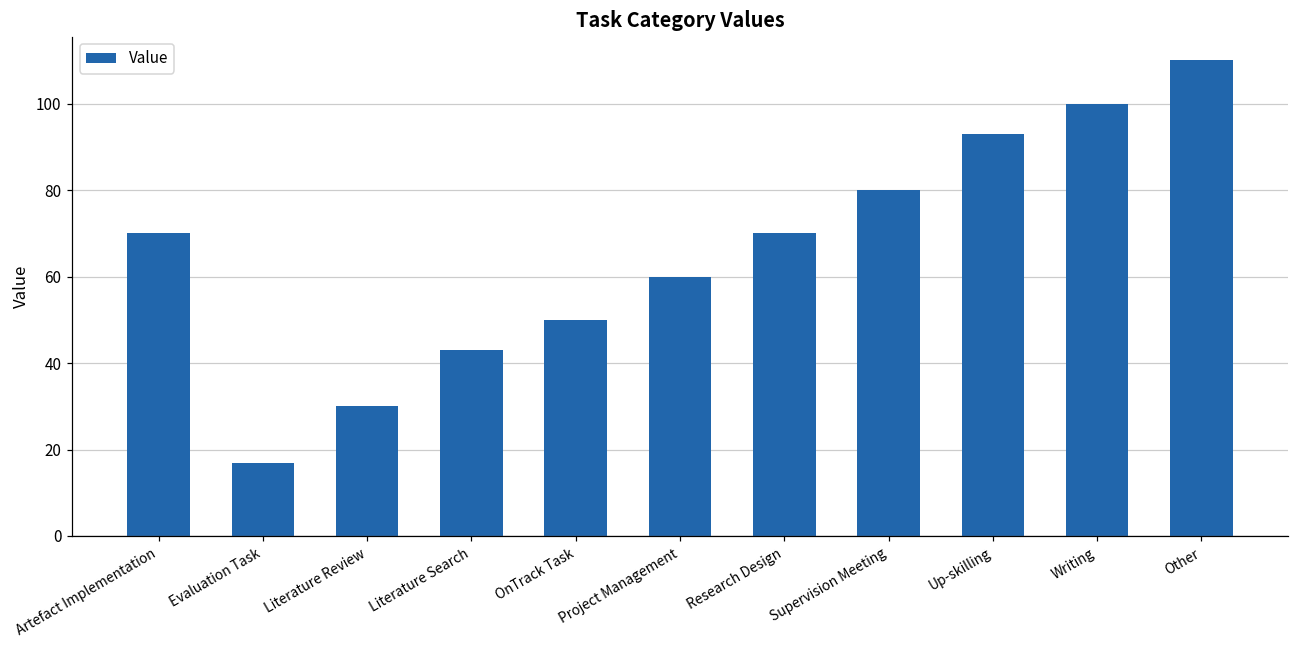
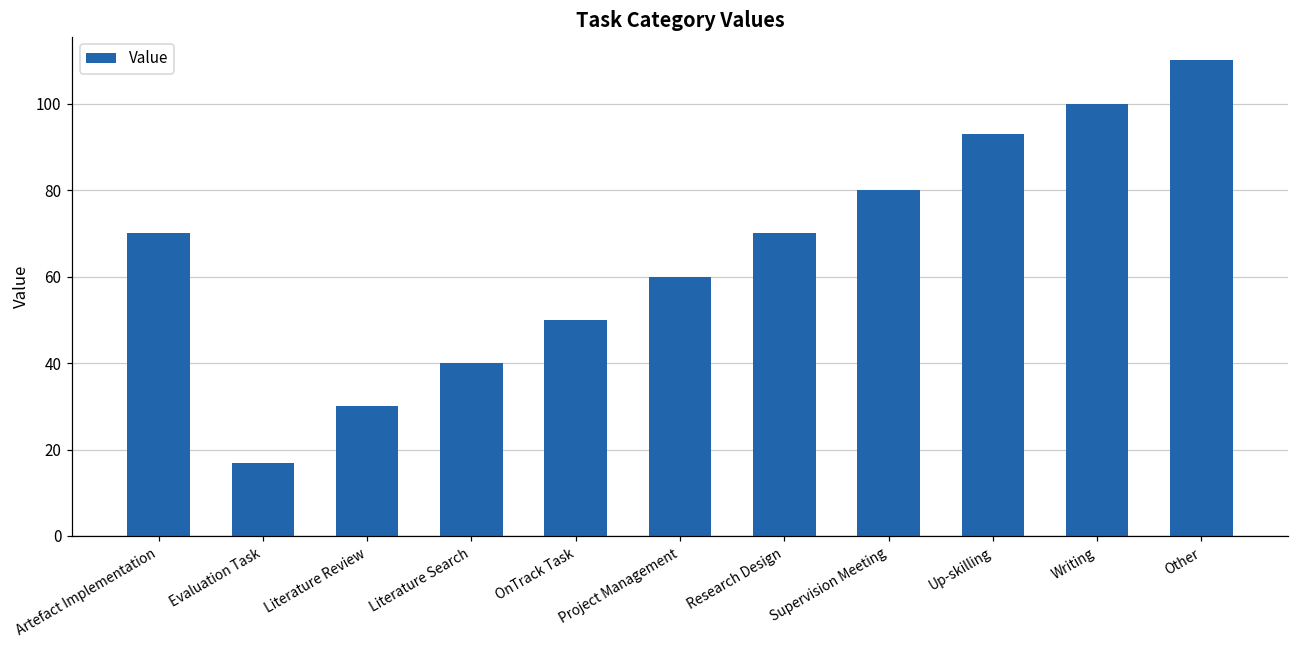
Literature Search: 43 -> 40
